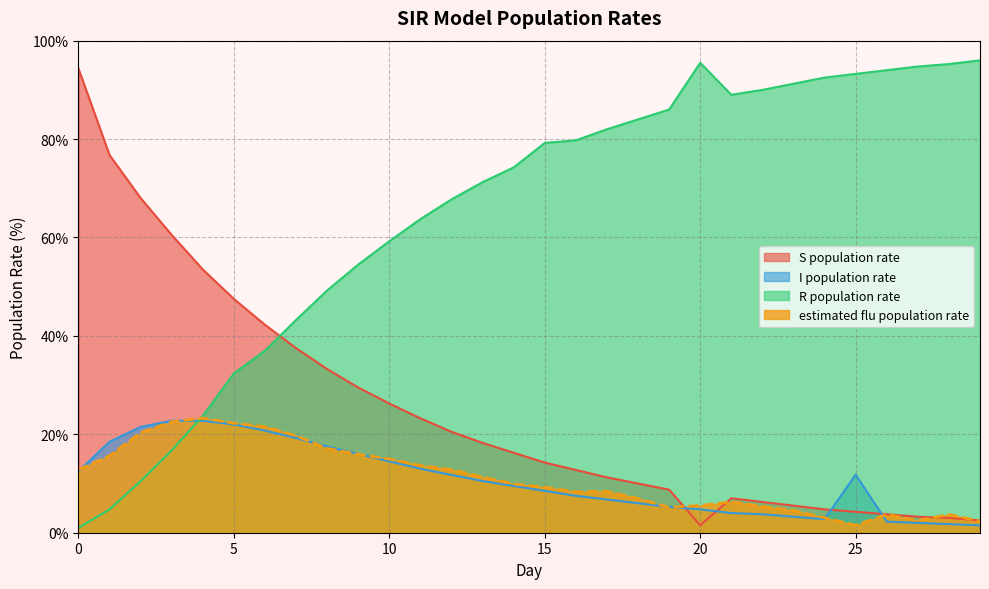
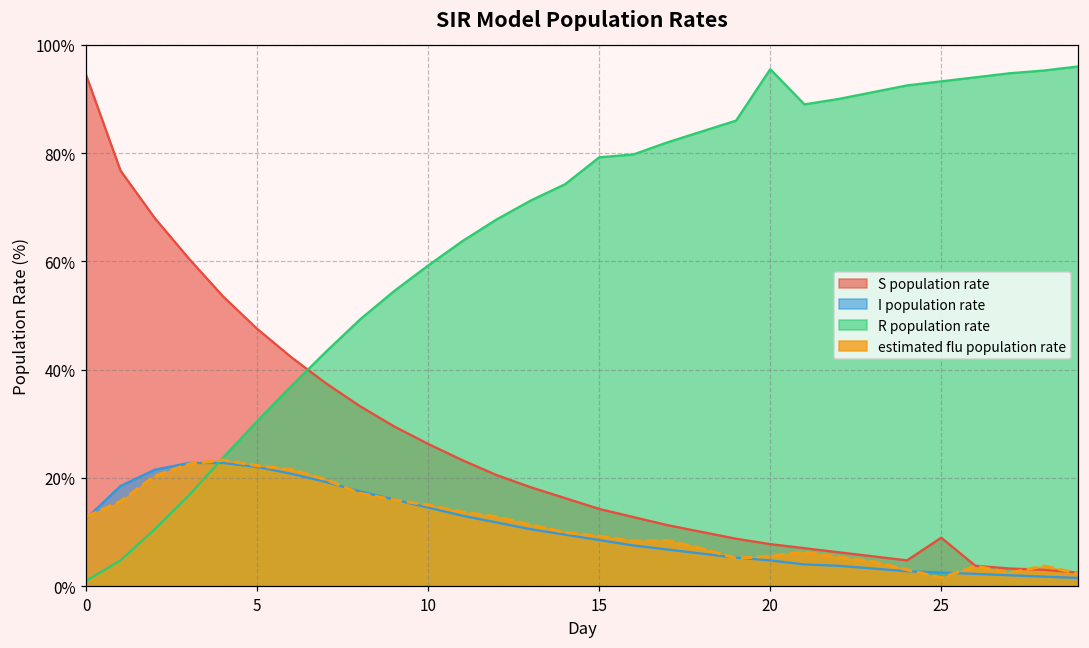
R population rate, 5: 32% -> 31%
S population rate, 20: 2% -> 8%
S population rate, 25: 4% -> 9%
I population rate, 25: 12% -> 3%
